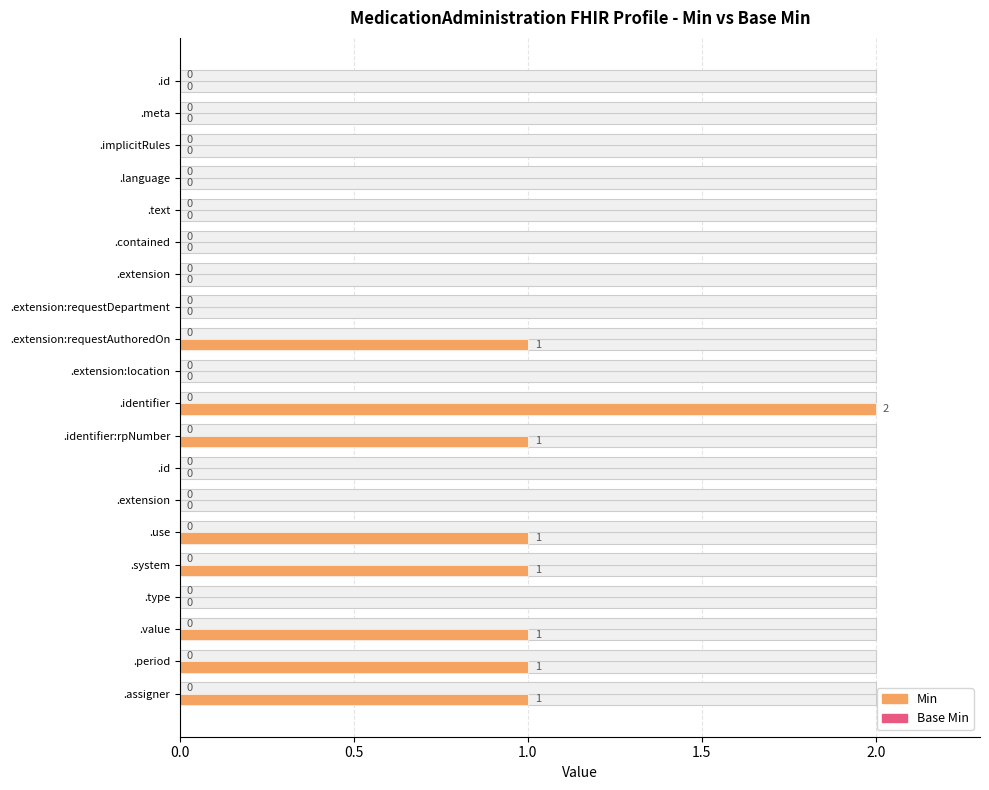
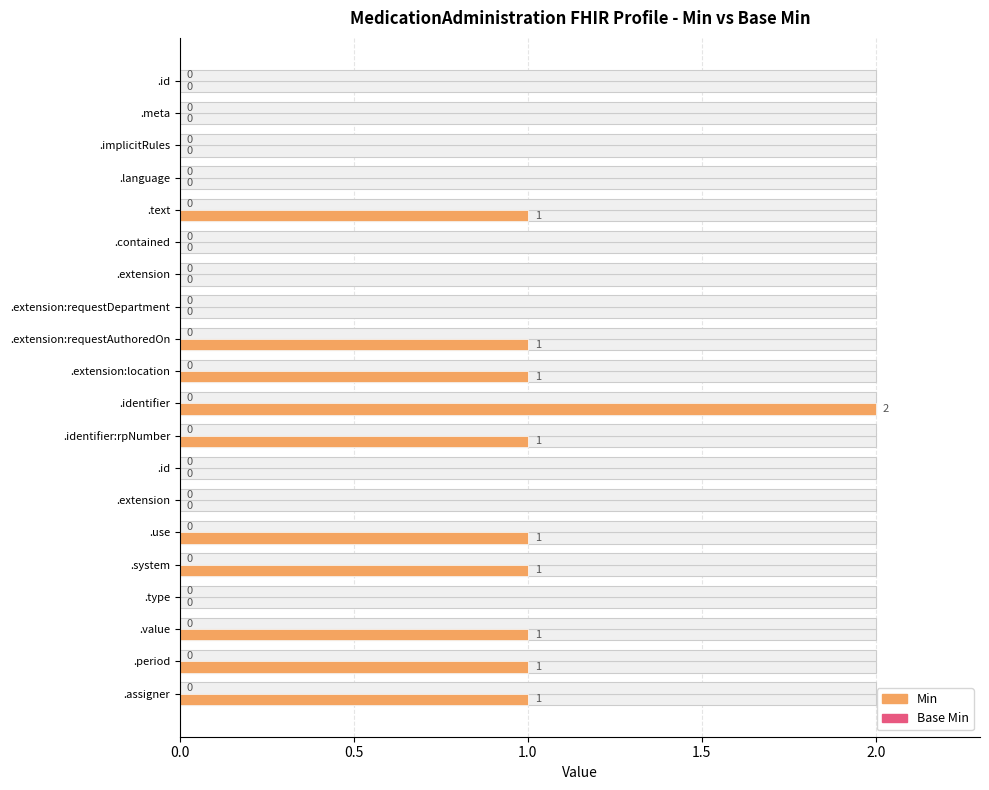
Min, .text: 0 -> 1
Min, .extension:location: 0 -> 1
